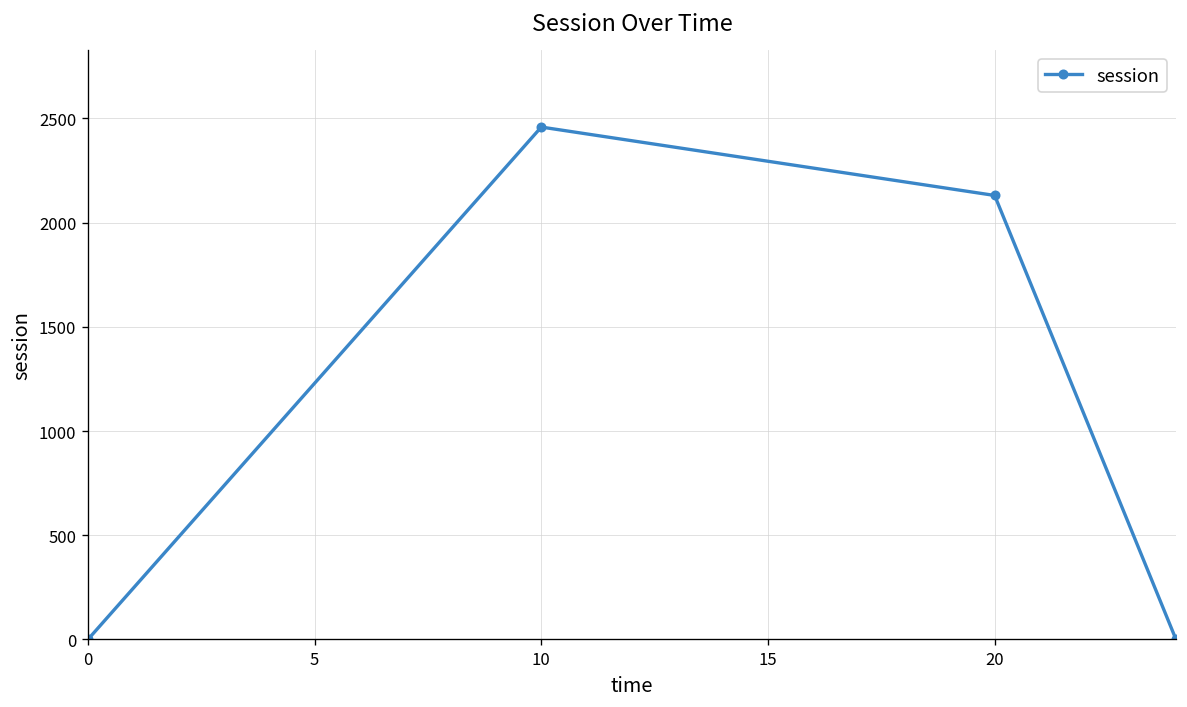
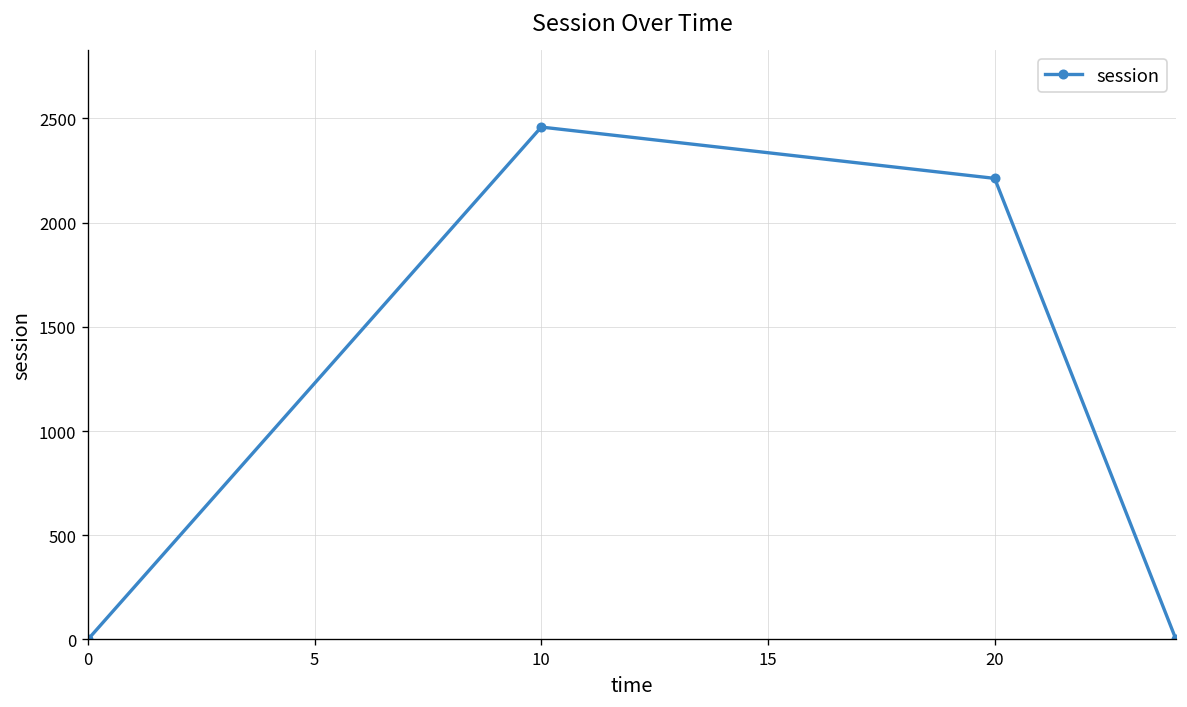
20: 2130 -> 2210
